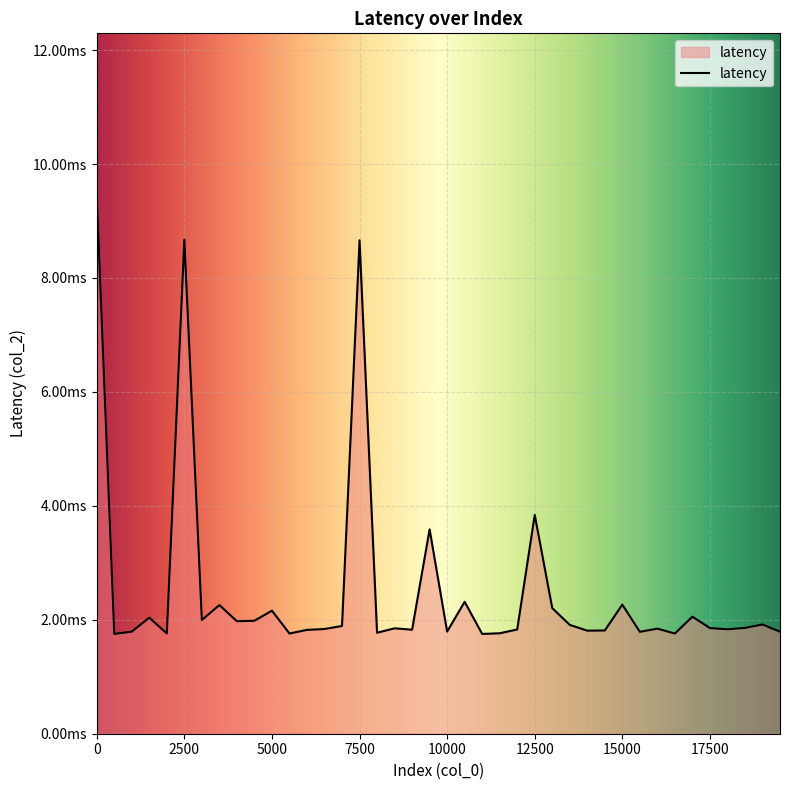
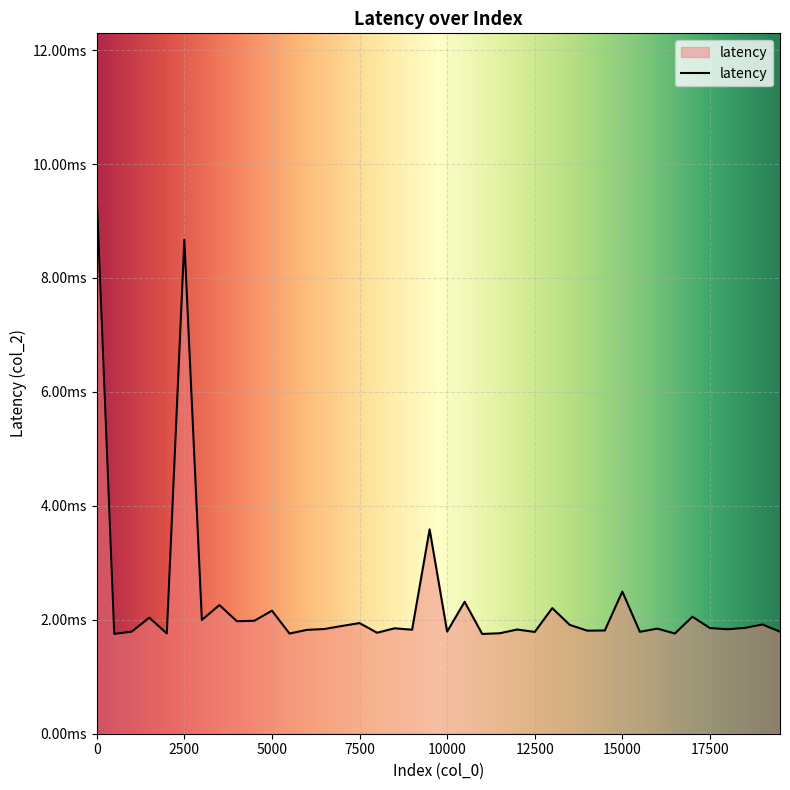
7500: 8.7ms -> 1.9ms
12500: 3.8ms -> 1.8ms
15000: 2.3ms -> 2.5ms
